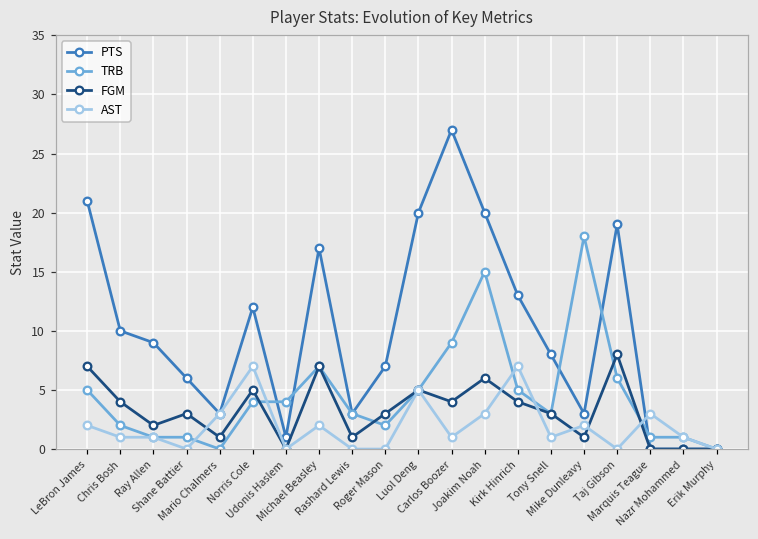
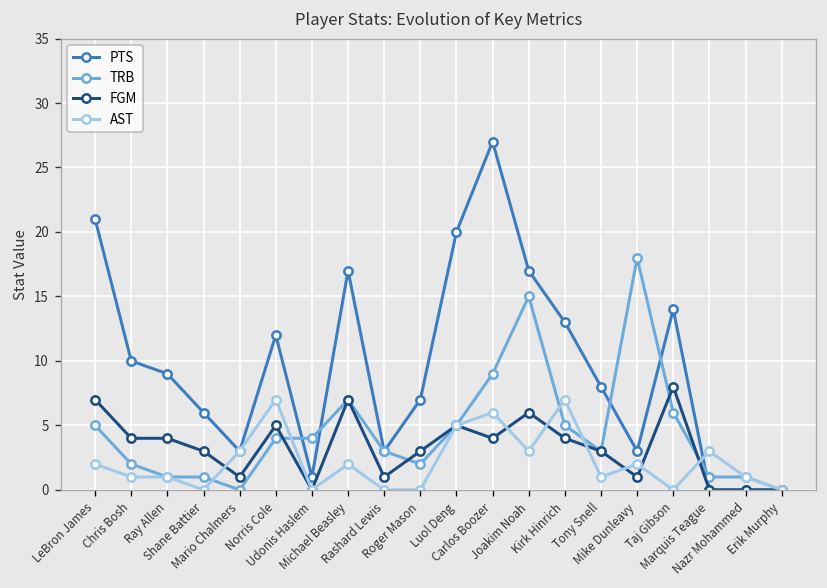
FGM, Ray Allen: 2 -> 4
AST, Carlos Boozer: 1 -> 6
PTS, Joakim Noah: 20 -> 17
PTS, Taj Gibson: 19 -> 14
